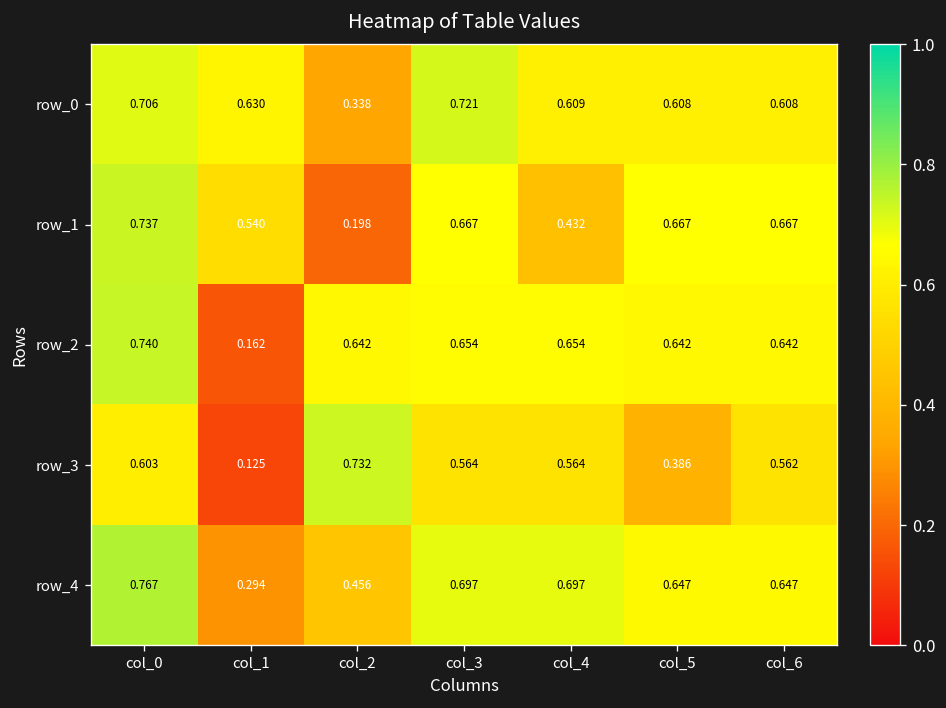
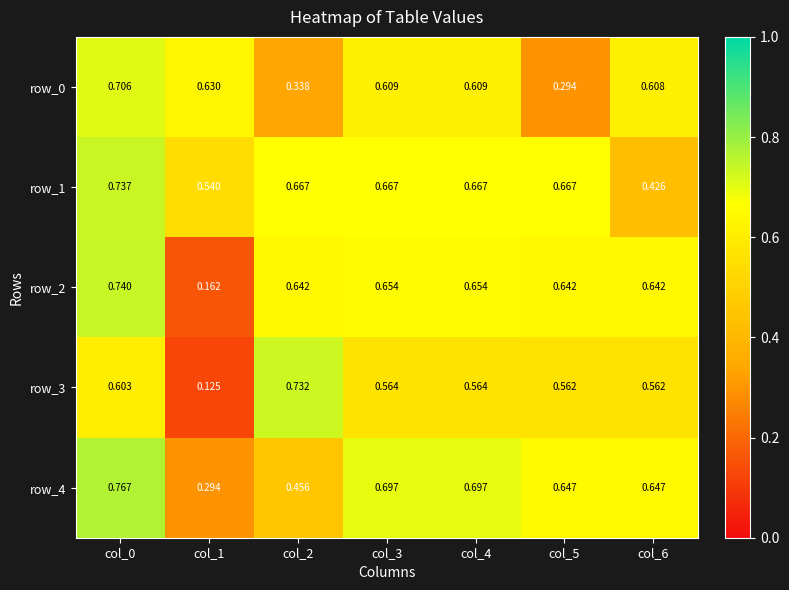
row_0, col_3: 0.721 -> 0.609
row_0, col_5: 0.608 -> 0.294
row_1, col_2: 0.198 -> 0.667
row_1, col_4: 0.432 -> 0.667
row_1, col_6: 0.667 -> 0.426
row_3, col_5: 0.386 -> 0.562
